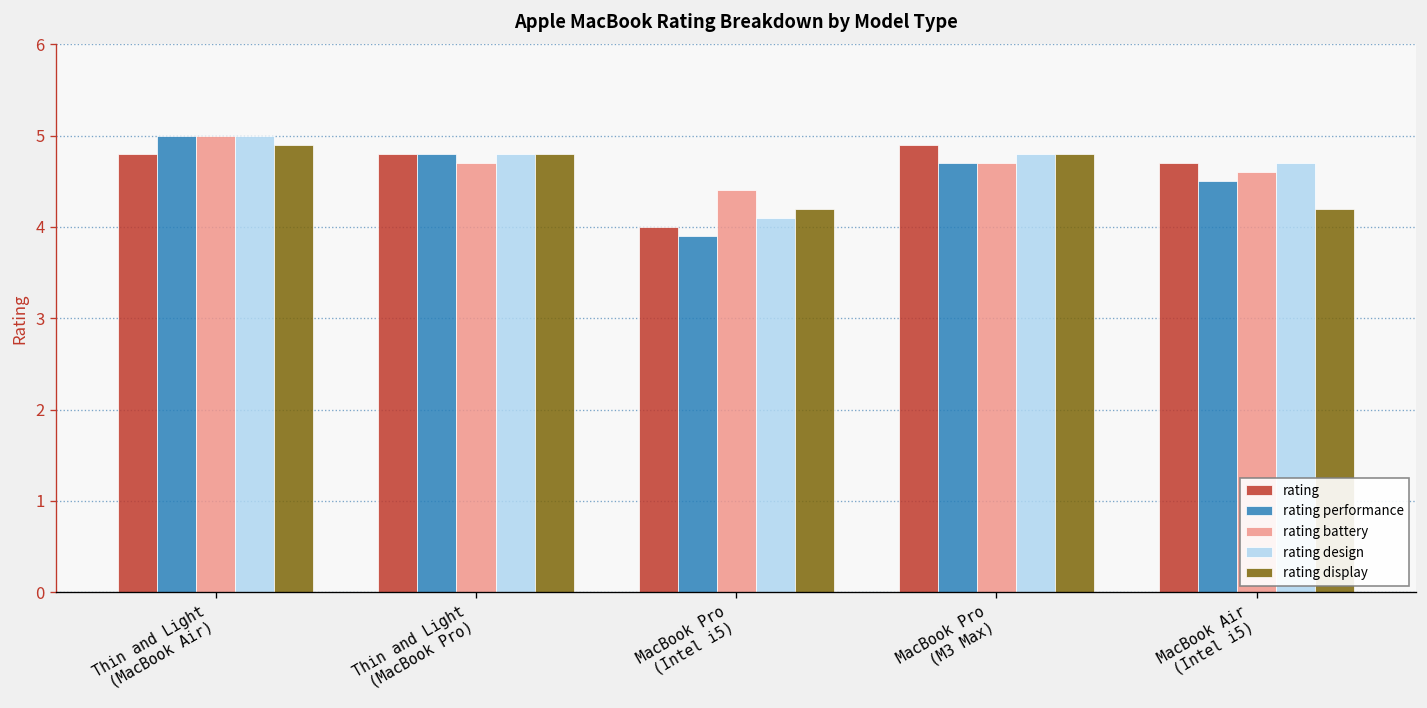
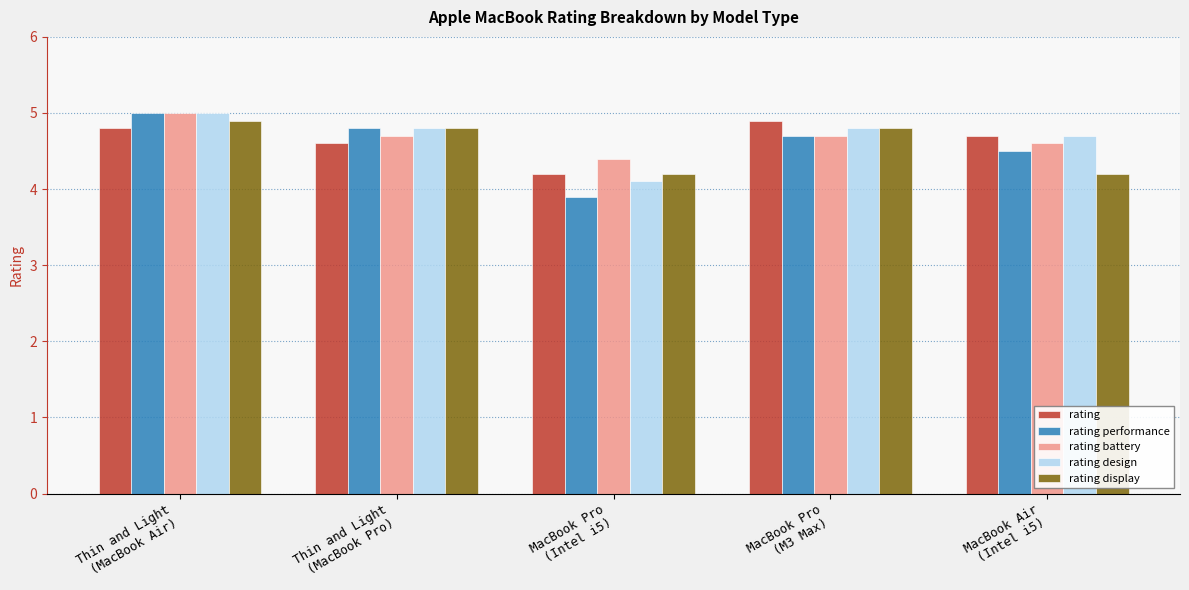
rating, Thin and Light (MacBook Pro): 4.8 -> 4.6
rating, MacBook Pro (Intel i5): 4.0 -> 4.2
